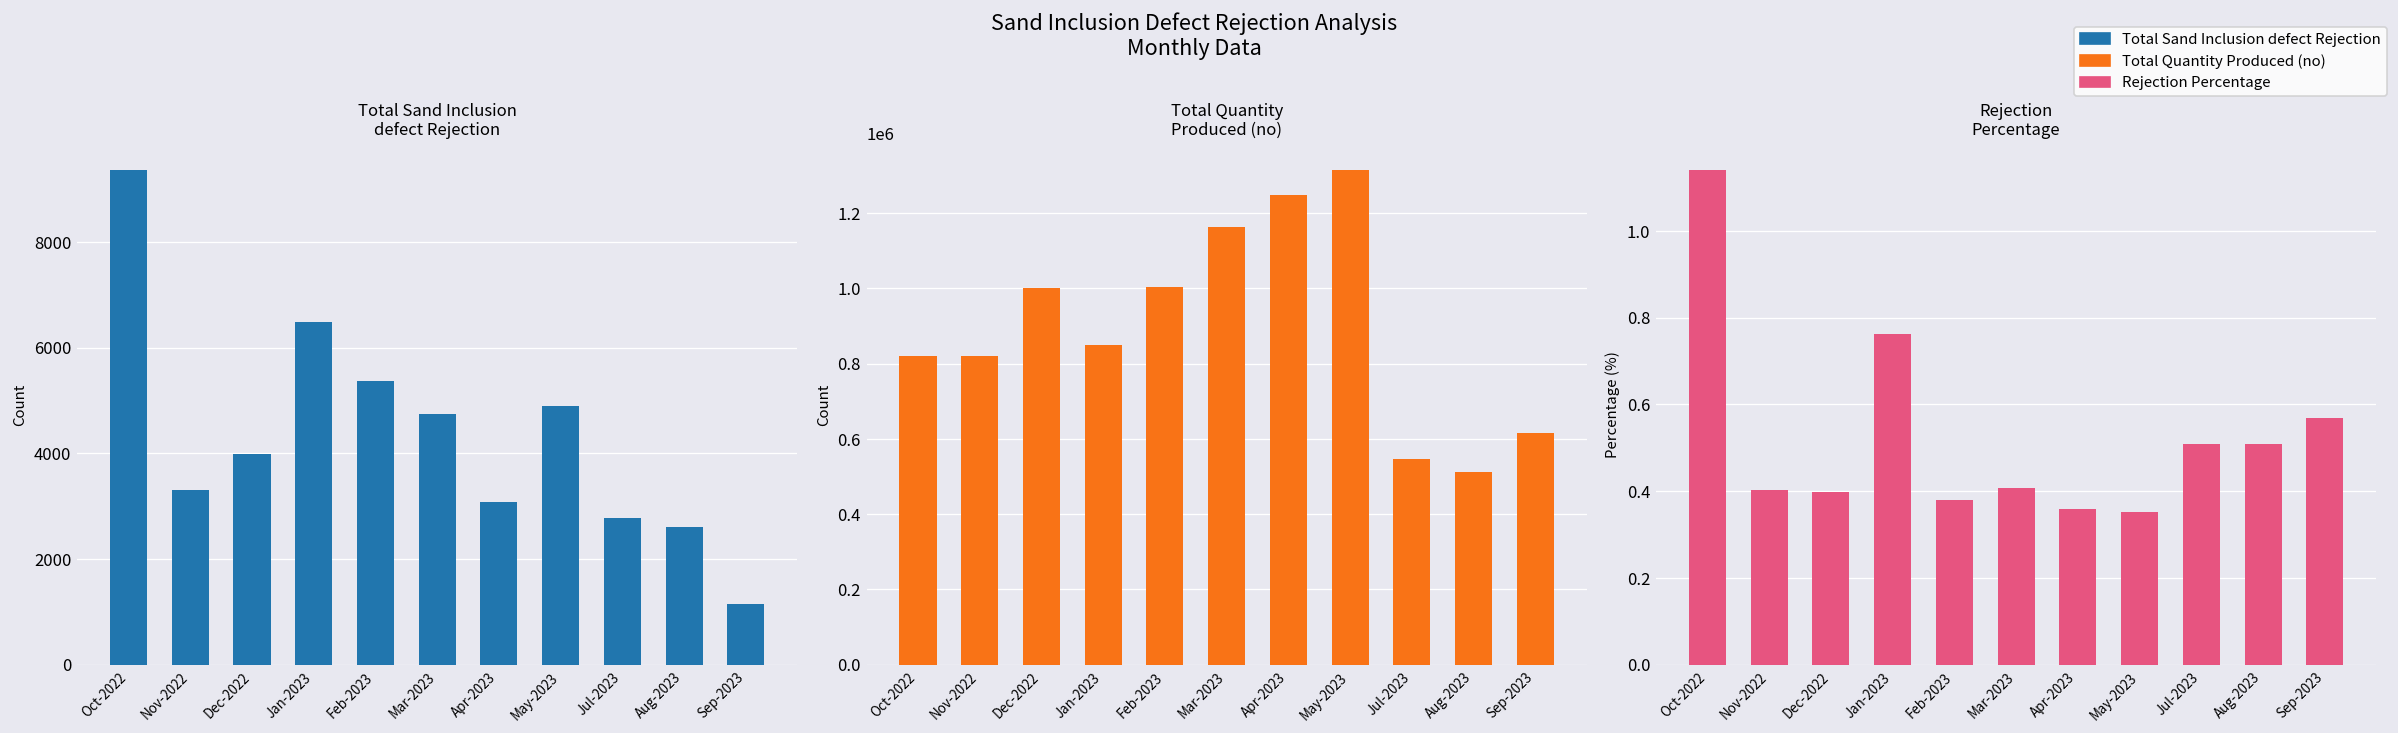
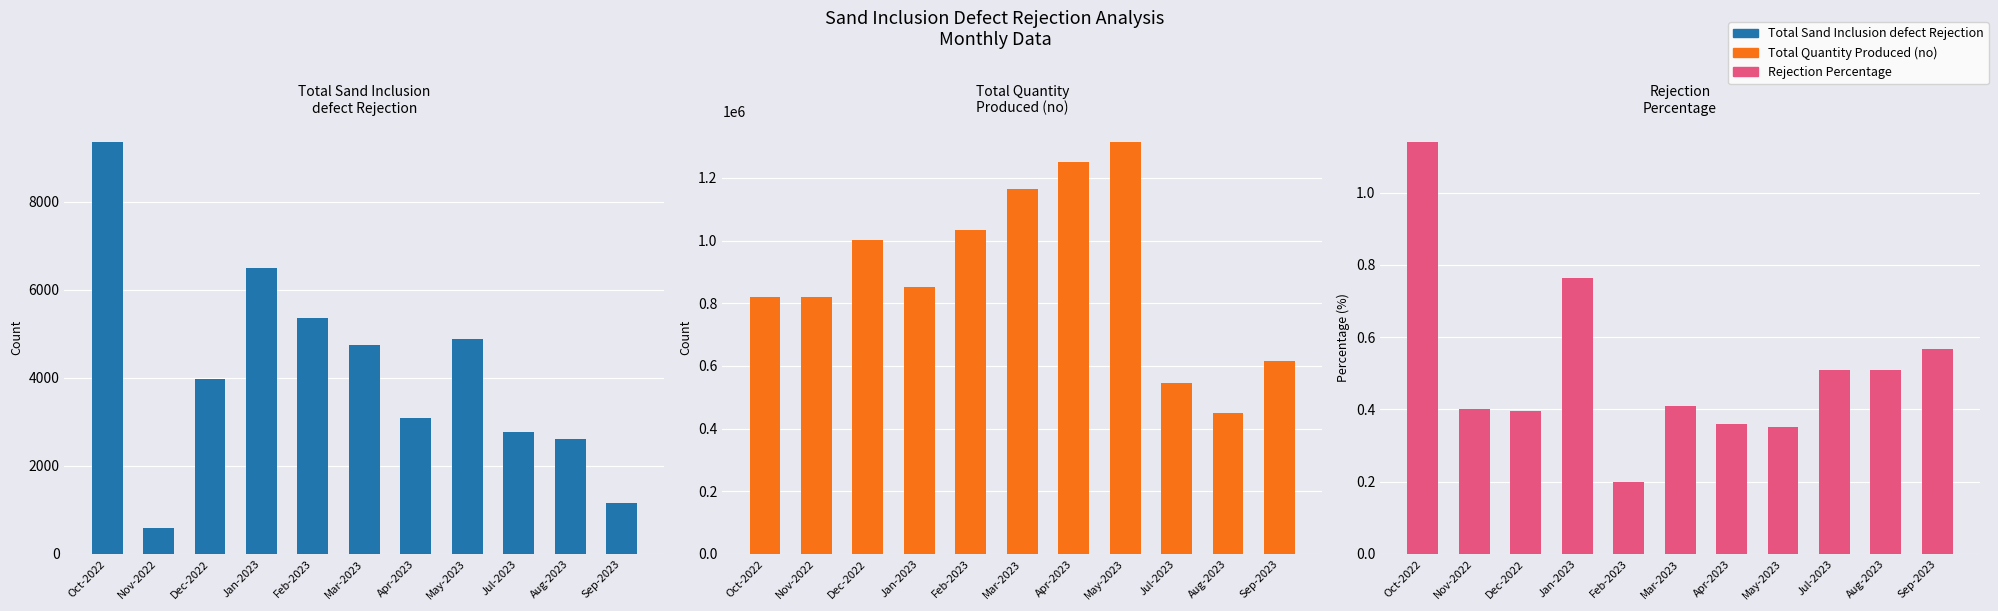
Total Sand Inclusion defect Rejection, Nov-2022: 3300 -> 600
Total Quantity Produced (no), Feb-2023: 1000000 -> 1030000
Total Quantity Produced (no), Aug-2023: 510000 -> 450000
Rejection Percentage, Feb-2023: 0.38 -> 0.20
